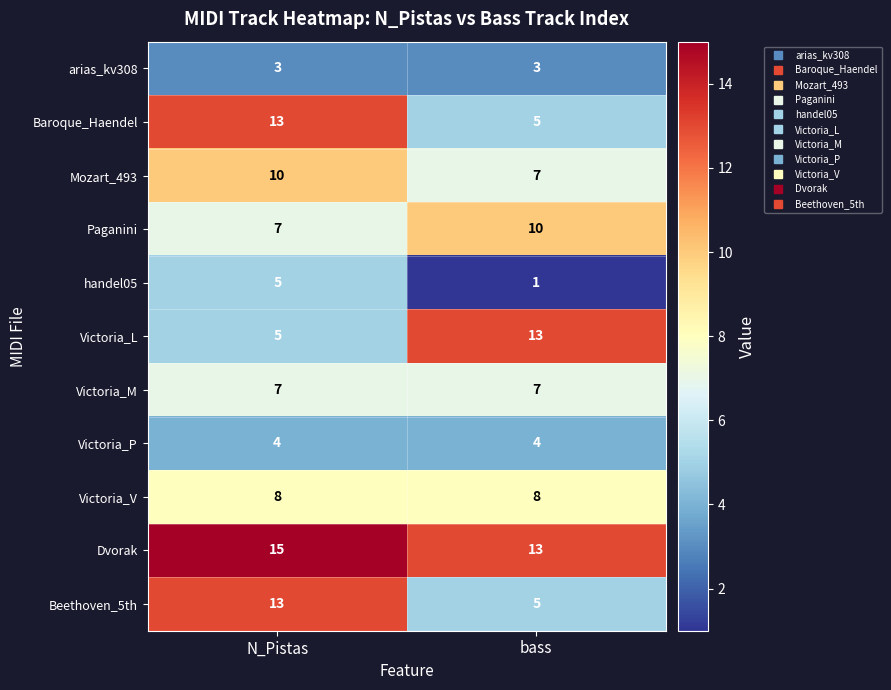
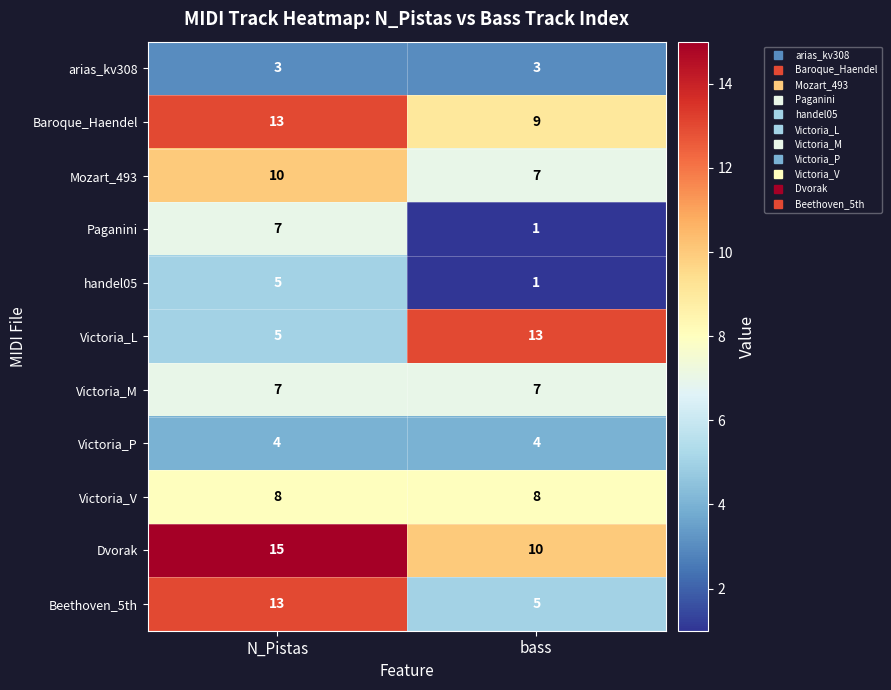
Baroque_Haendel, bass: 5 -> 9
Paganini, bass: 10 -> 1
Dvorak, bass: 13 -> 10
